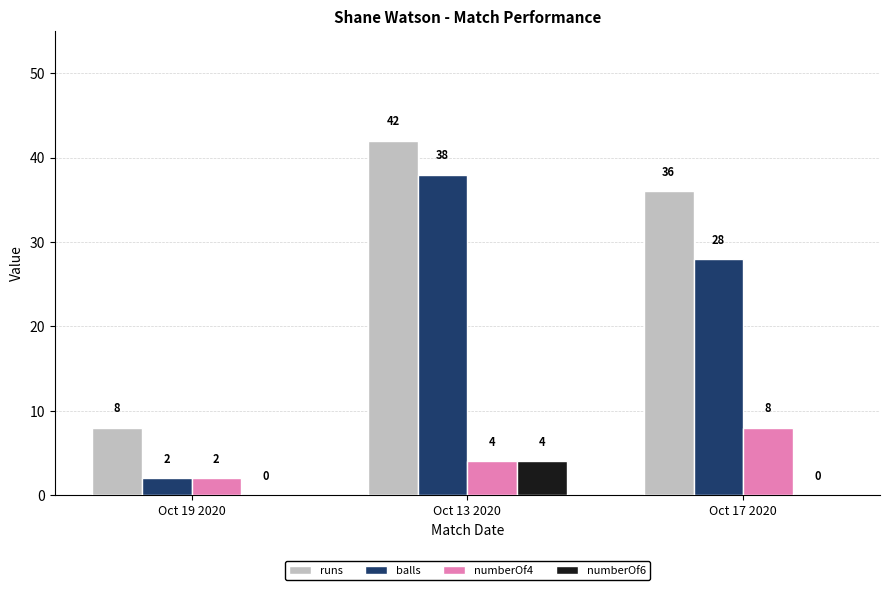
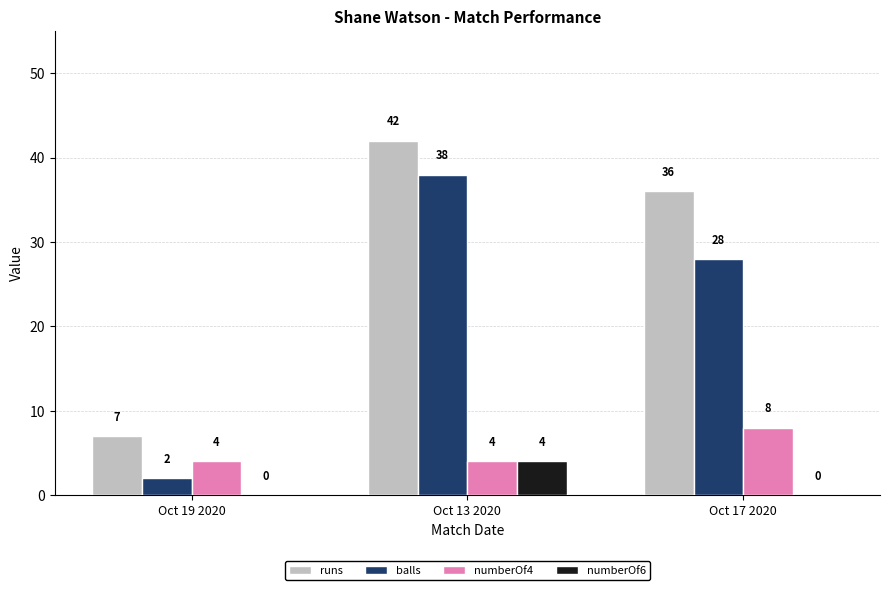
runs, Oct 19 2020: 8 -> 7
numberOf4, Oct 19 2020: 2 -> 4
